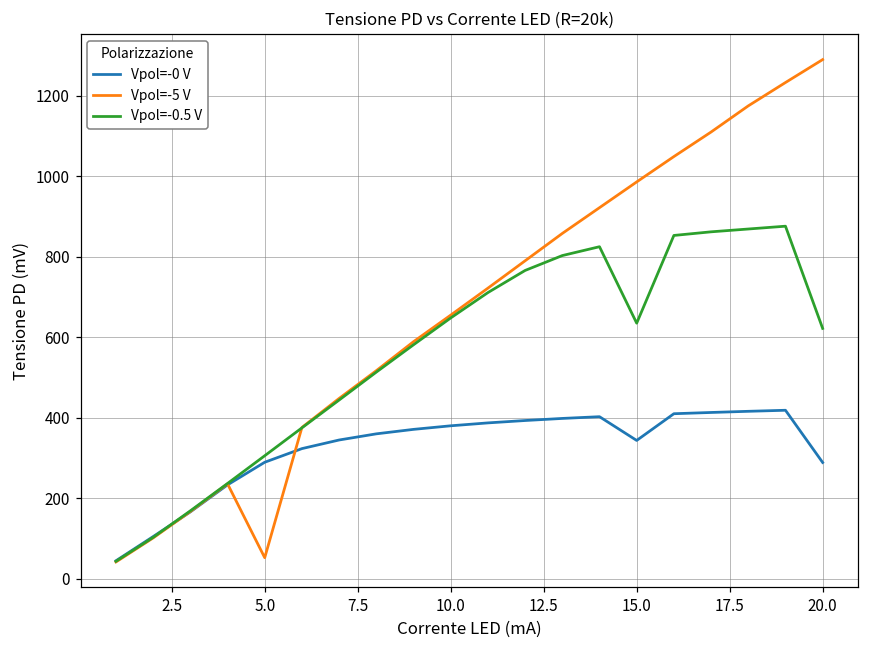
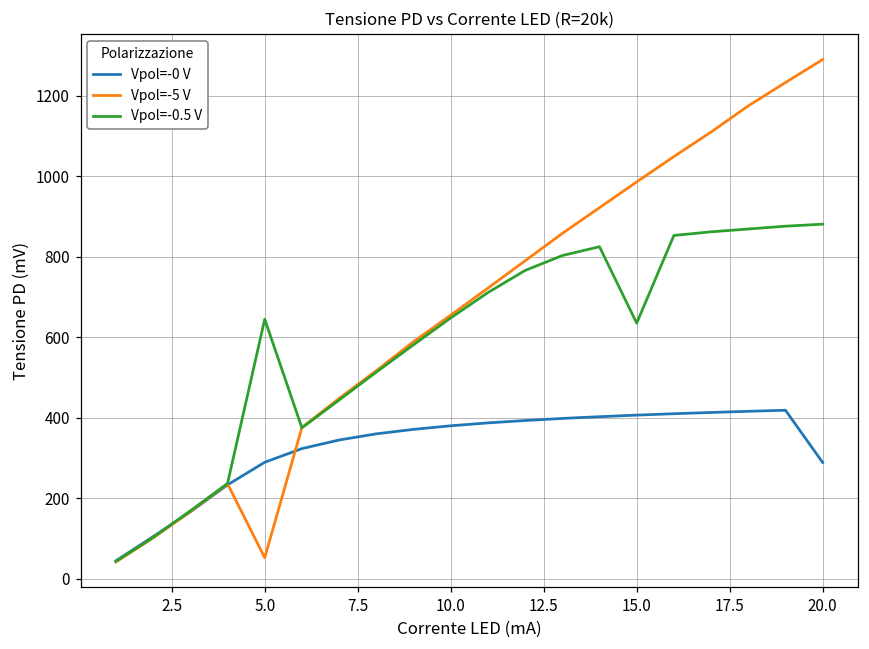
Vpol=-0.5 V, 5.0: 310 -> 640
Vpol=-0 V, 15.0: 340 -> 410
Vpol=-0.5 V, 20.0: 620 -> 880
